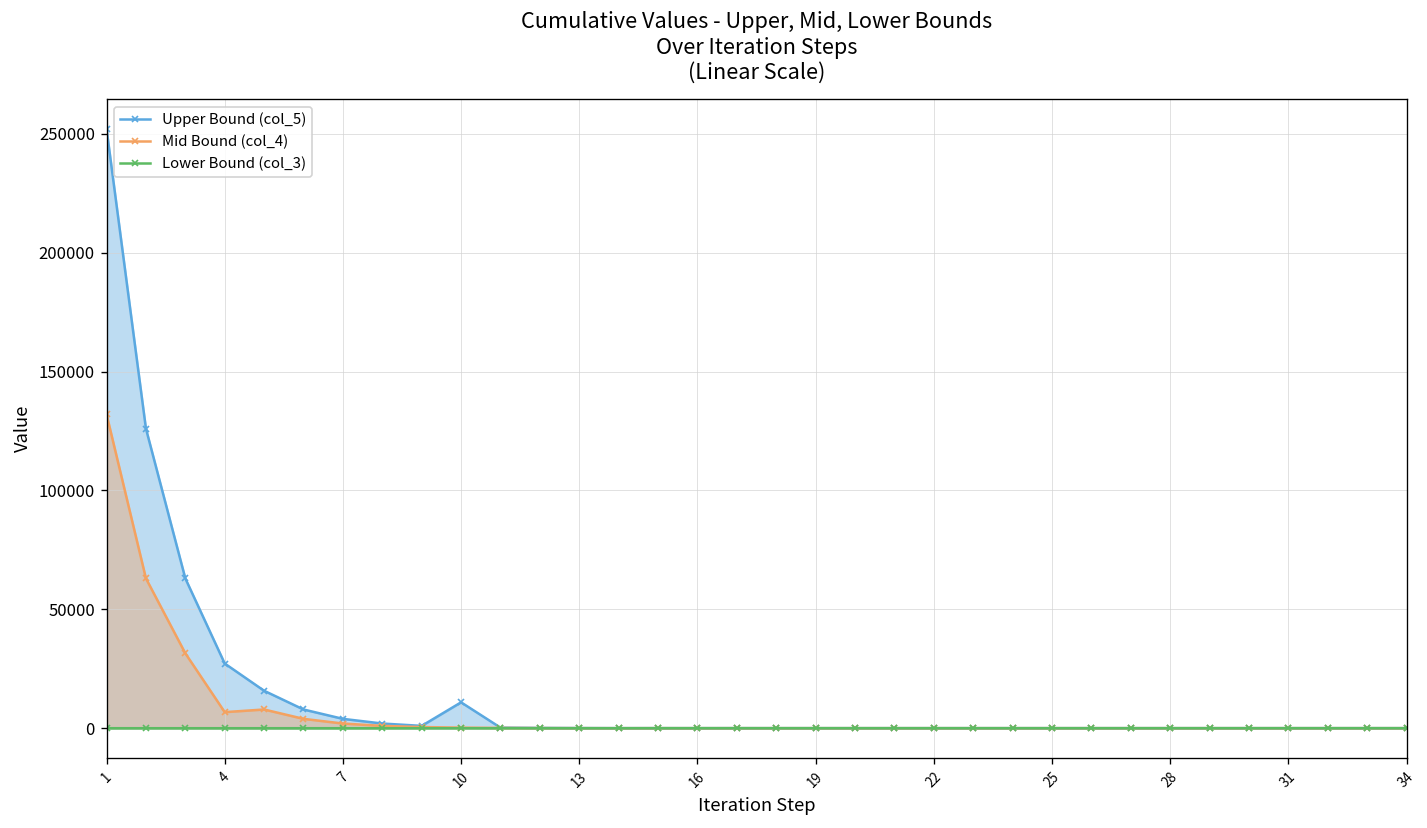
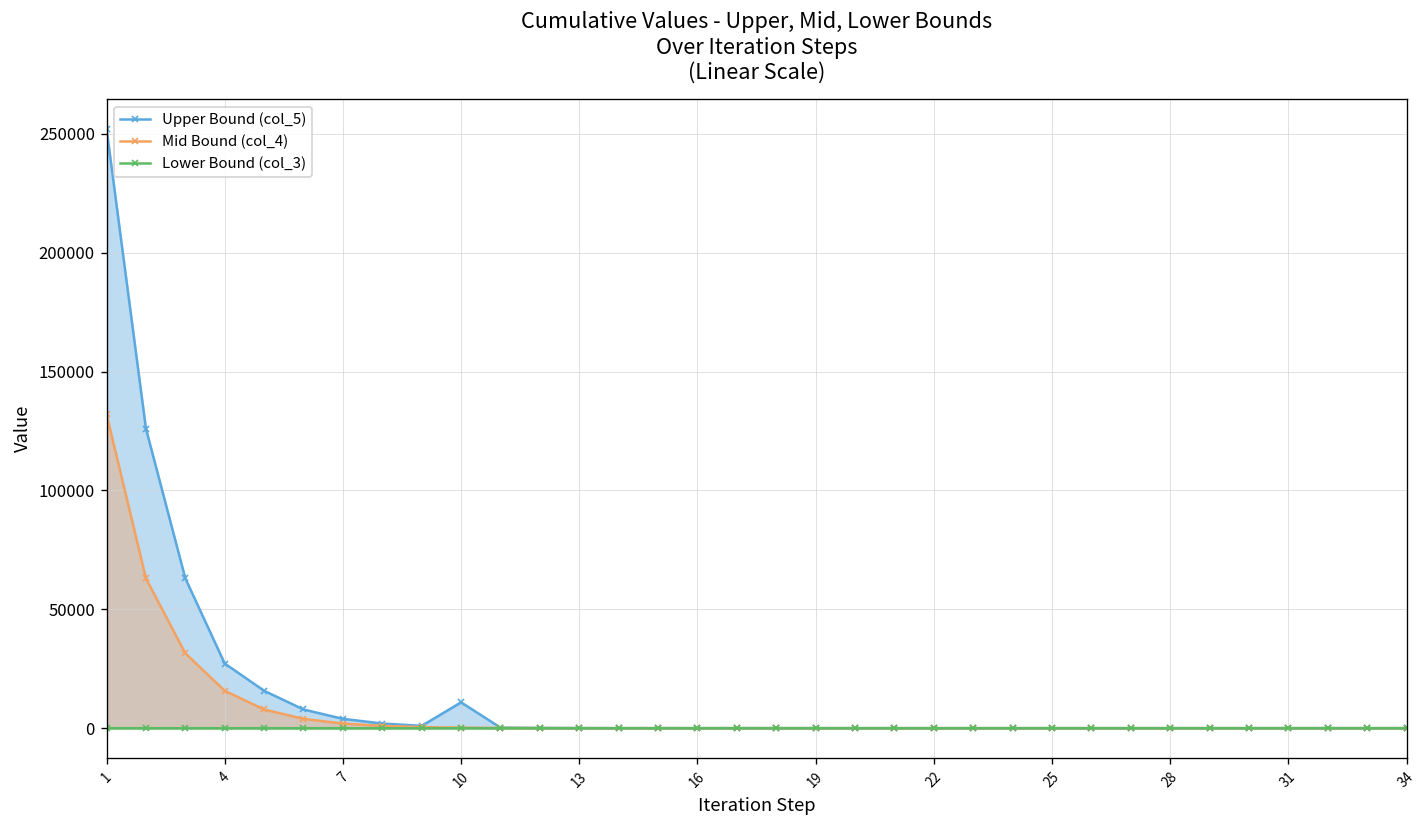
Mid Bound (col_4), 4: 7000 -> 16000
